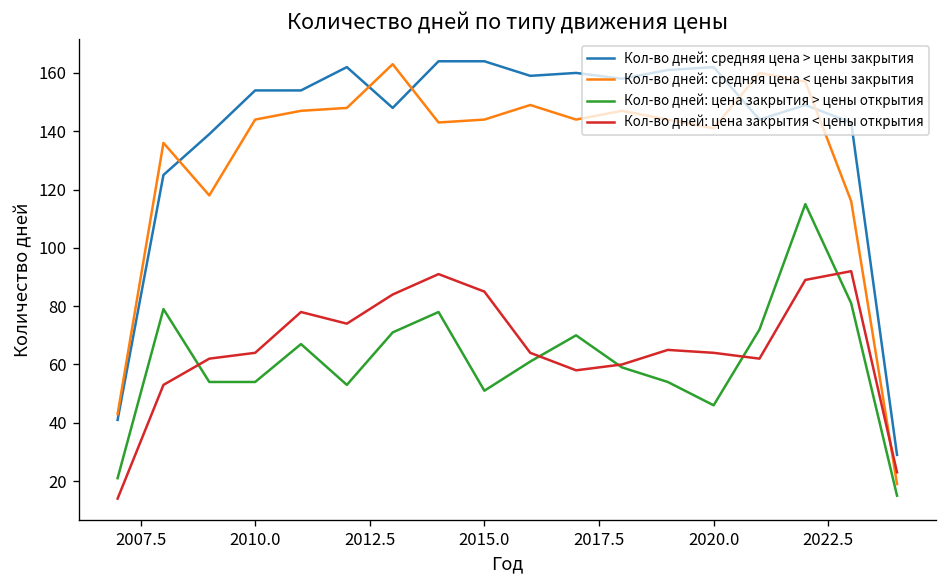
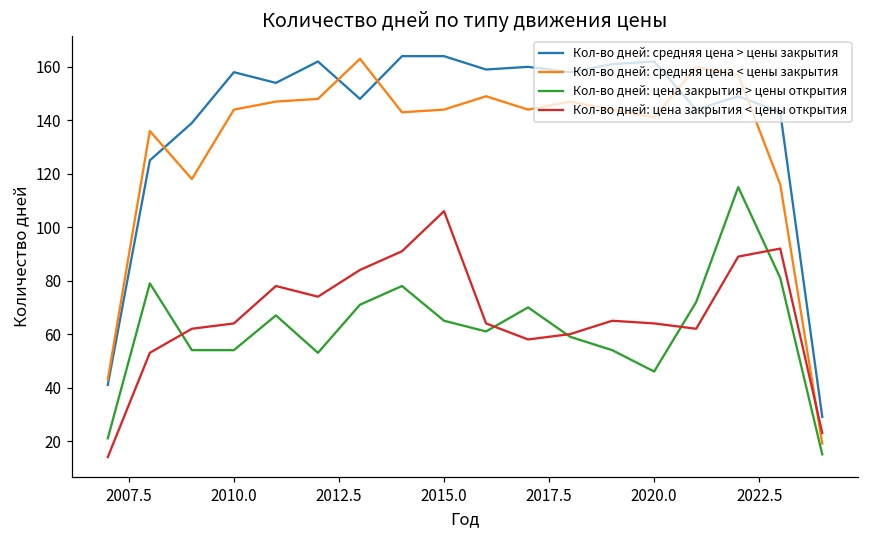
Кол-во дней: средняя цена > цены закрытия, 2010.0: 154 -> 158
Кол-во дней: цена закрытия > цены открытия, 2015.0: 51 -> 65
Кол-во дней: цена закрытия < цены открытия, 2015.0: 85 -> 106
